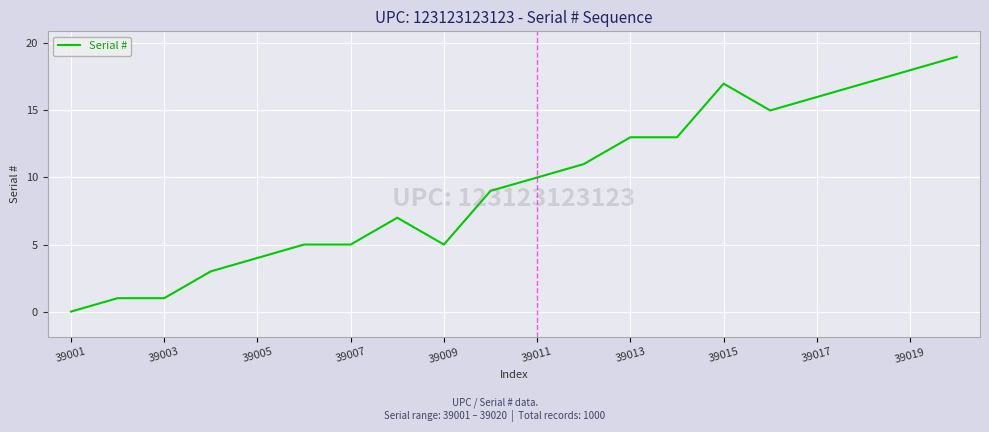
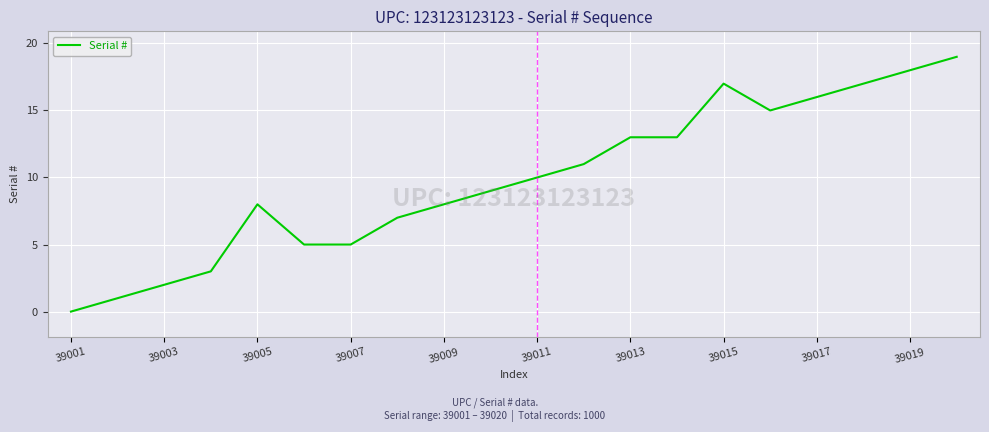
39003: 1.0 -> 2.0
39005: 4.0 -> 8.0
39009: 5.0 -> 8.0
